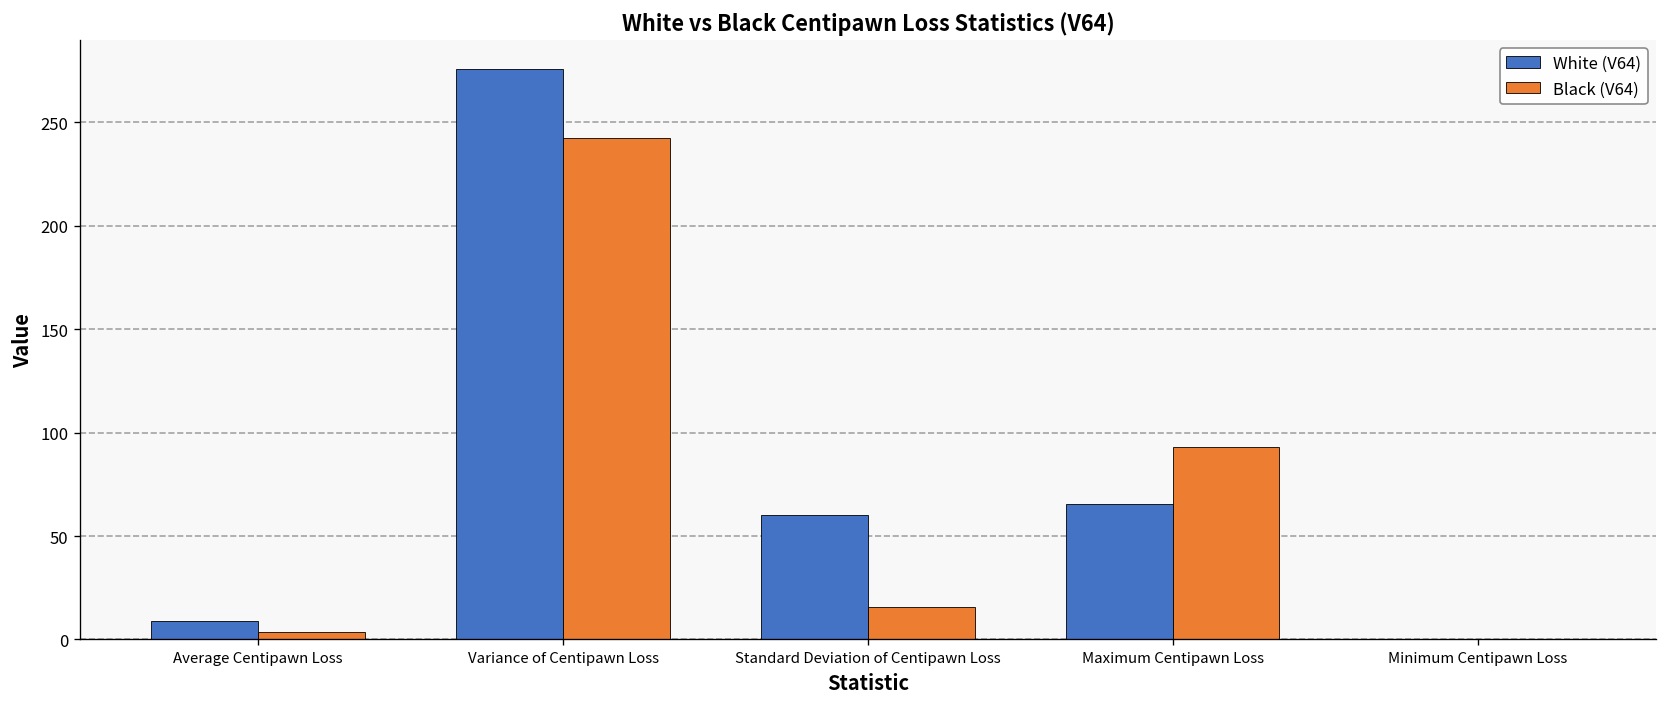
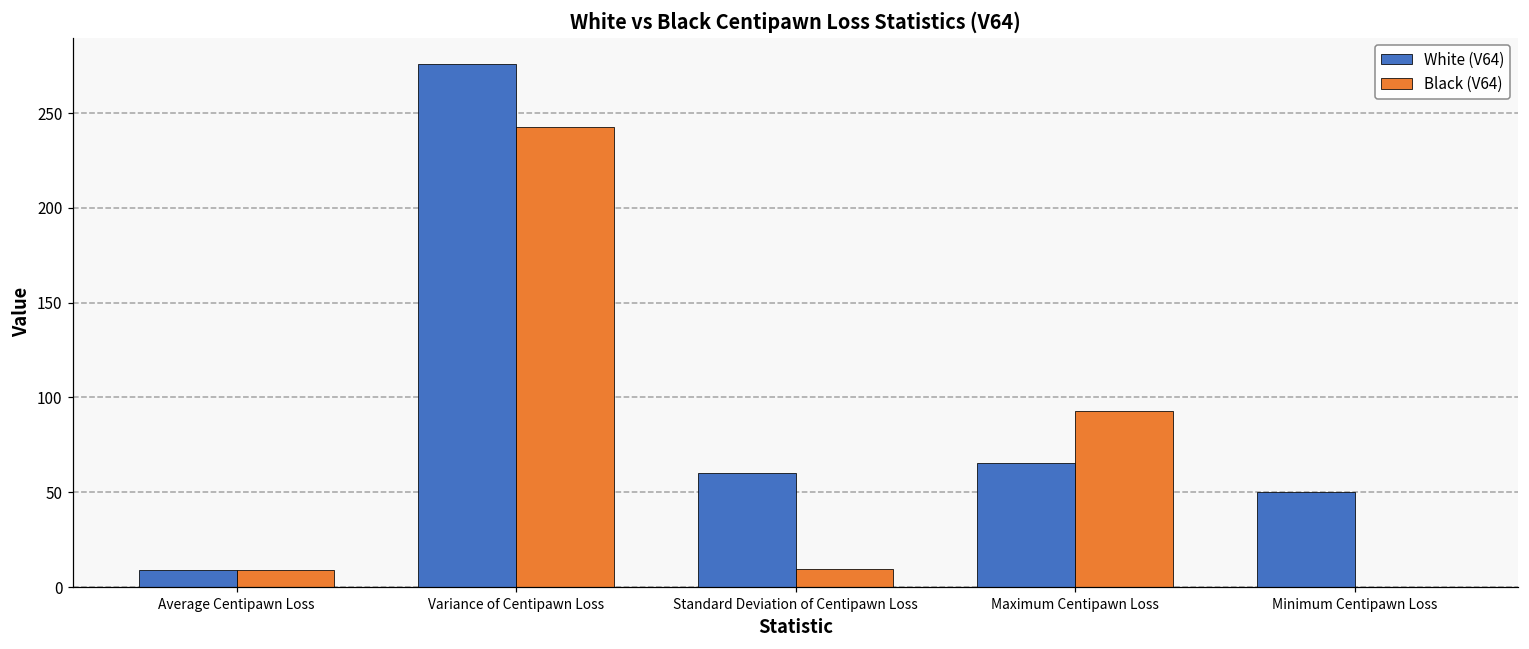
Black (V64), Average Centipawn Loss: 4 -> 9
Black (V64), Standard Deviation of Centipawn Loss: 16 -> 10
White (V64), Minimum Centipawn Loss: 0 -> 50
